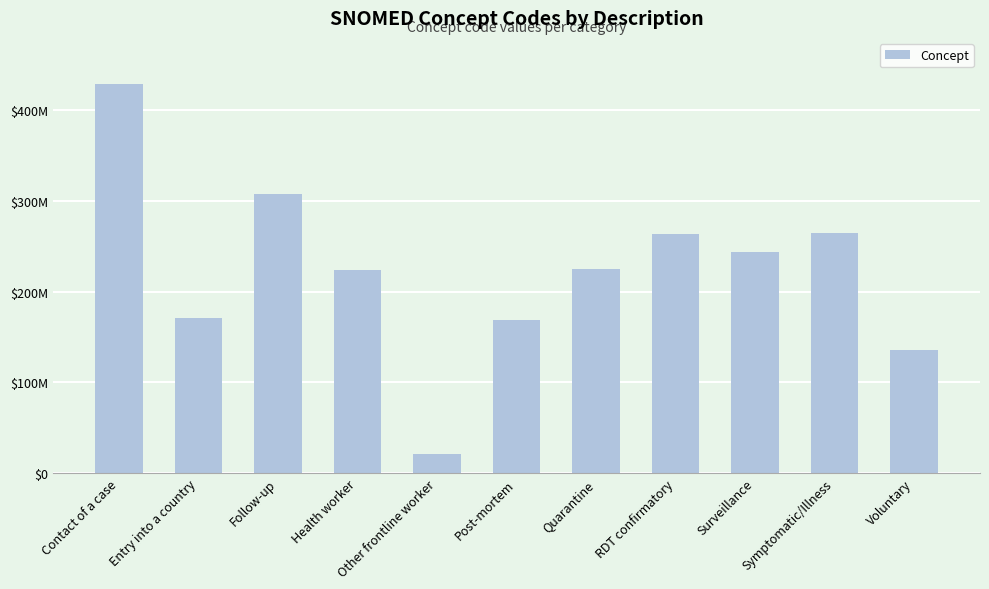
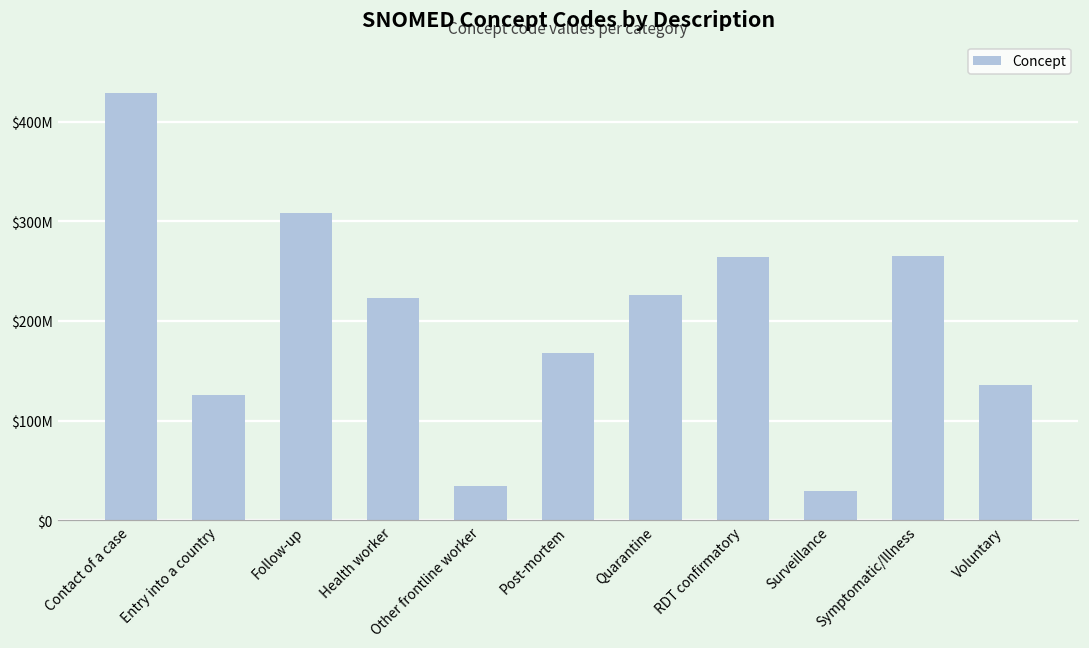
Entry into a country: $170000000 -> $130000000
Other frontline worker: $20000000 -> $30000000
Surveillance: $240000000 -> $30000000
